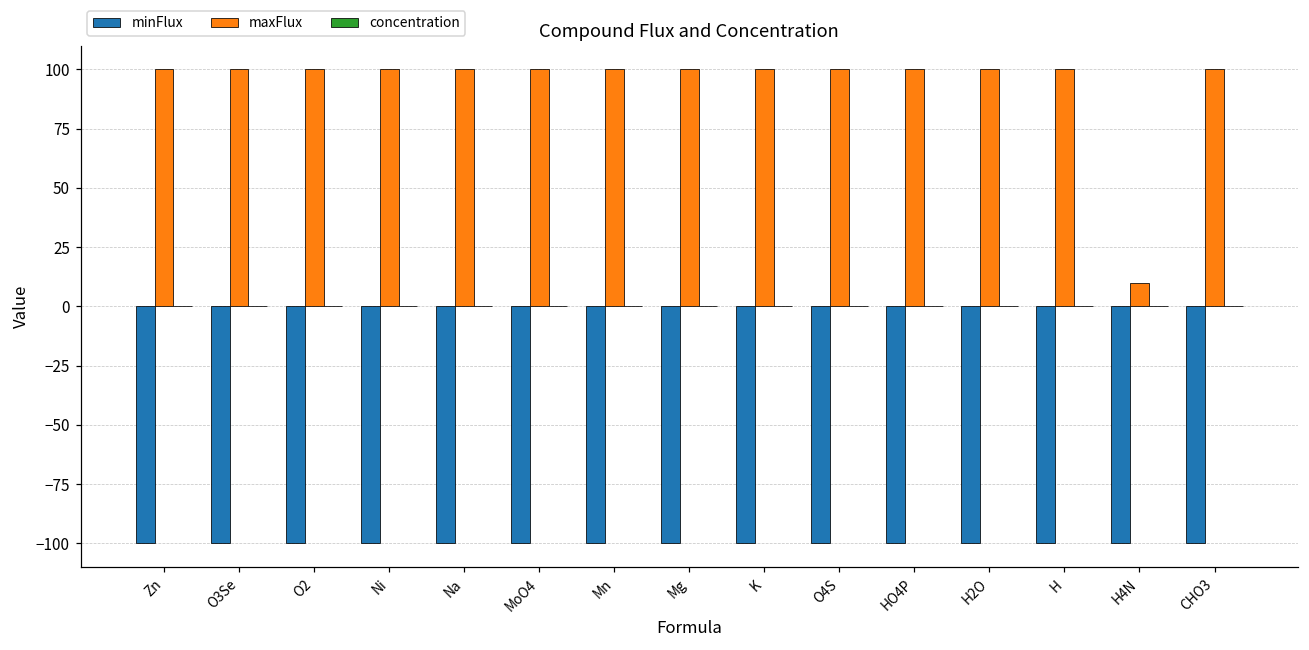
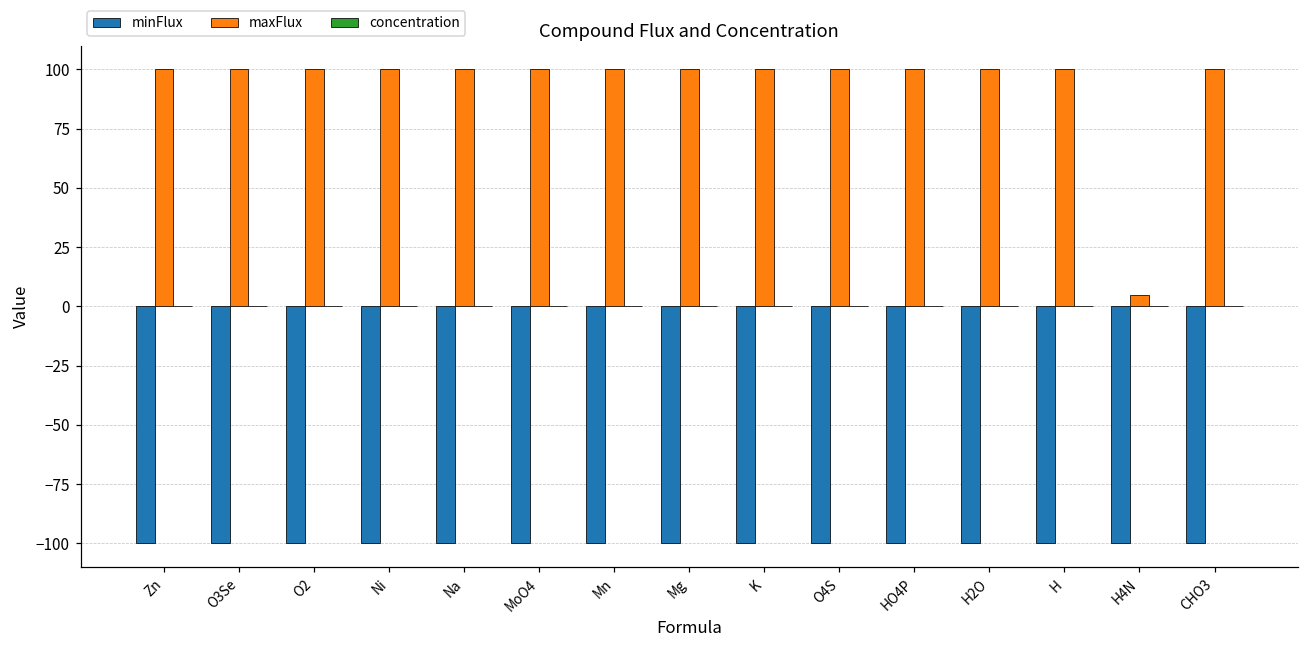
maxFlux, H4N: 10 -> 5
